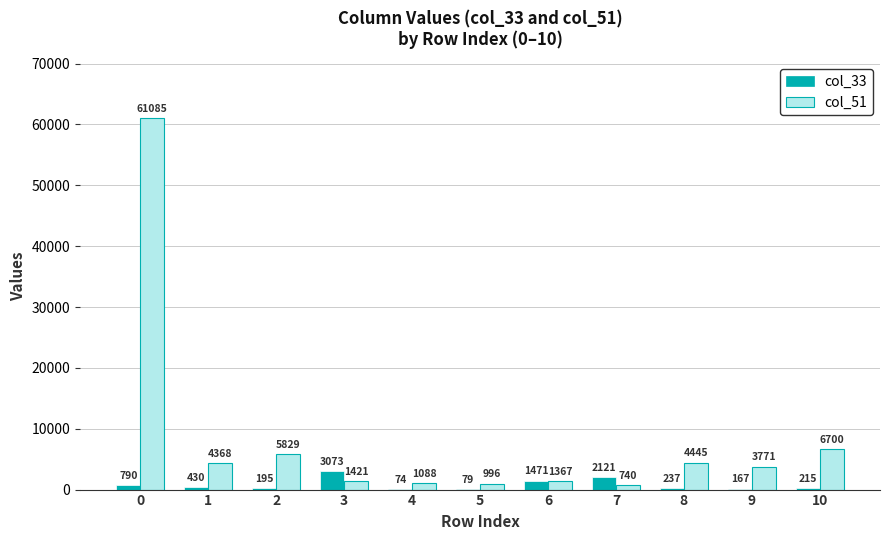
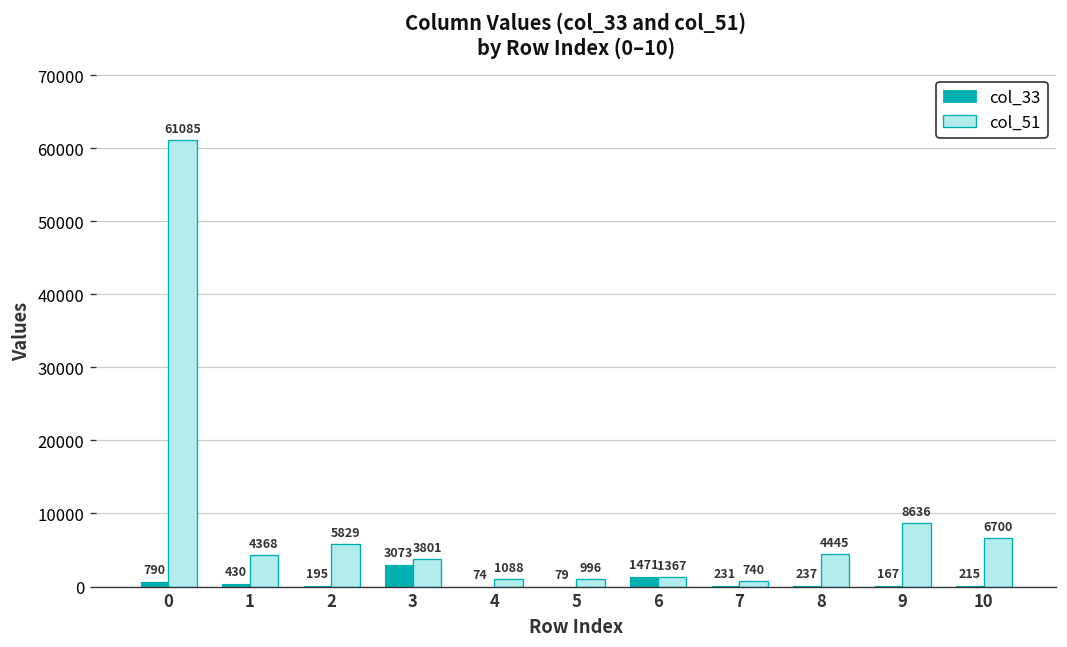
col_51, 3: 1421 -> 3801
col_33, 7: 2121 -> 231
col_51, 9: 3771 -> 8636
